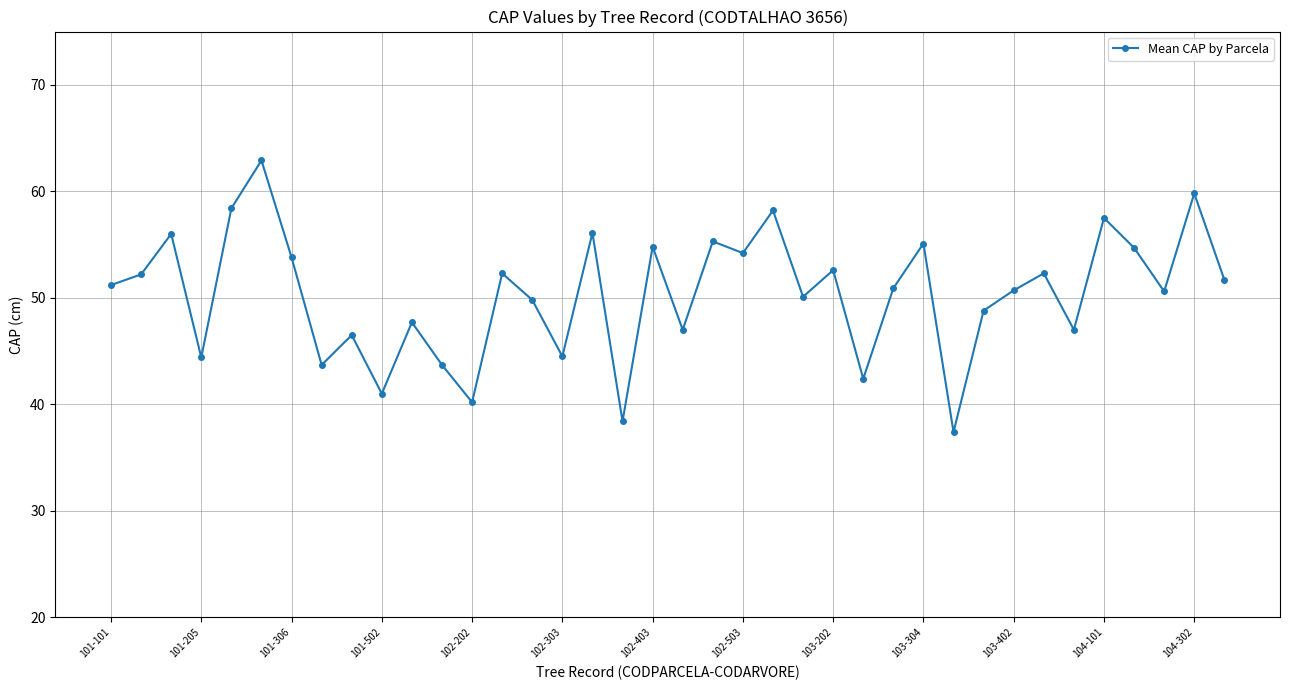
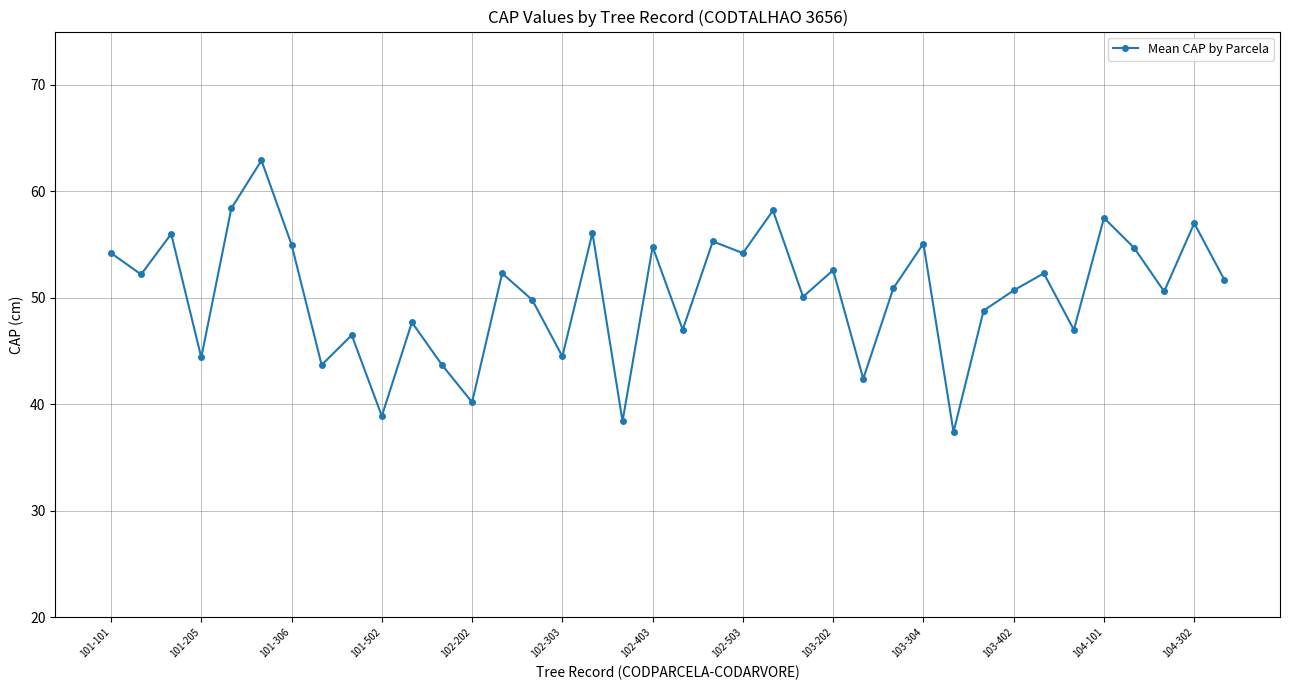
101-101: 51.2 -> 54.2
101-306: 53.8 -> 55.0
101-502: 41.0 -> 38.9
104-302: 59.8 -> 57.0
